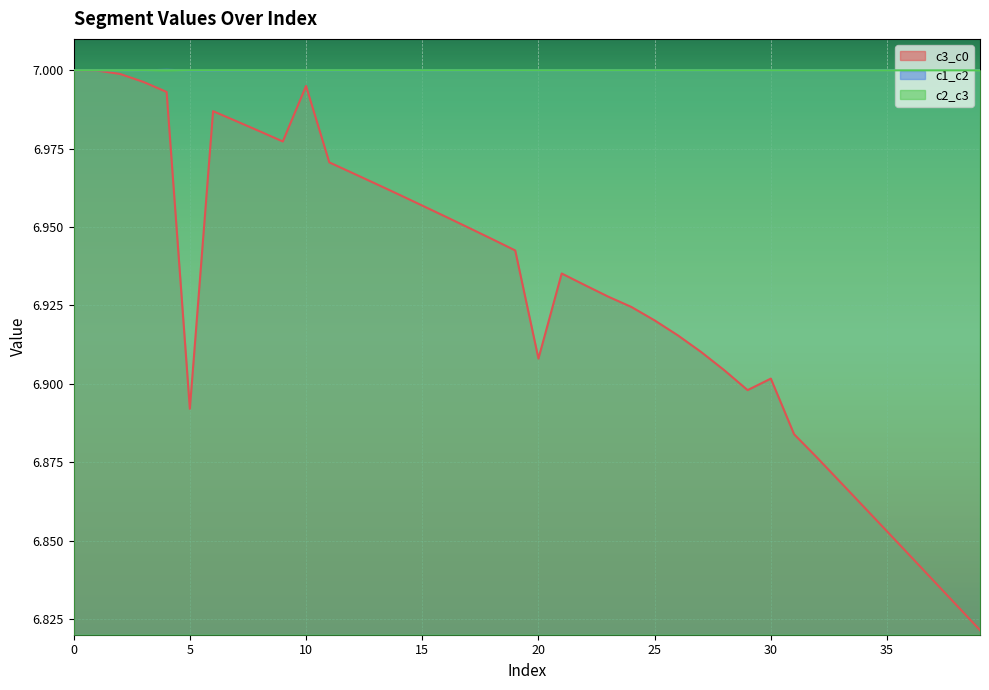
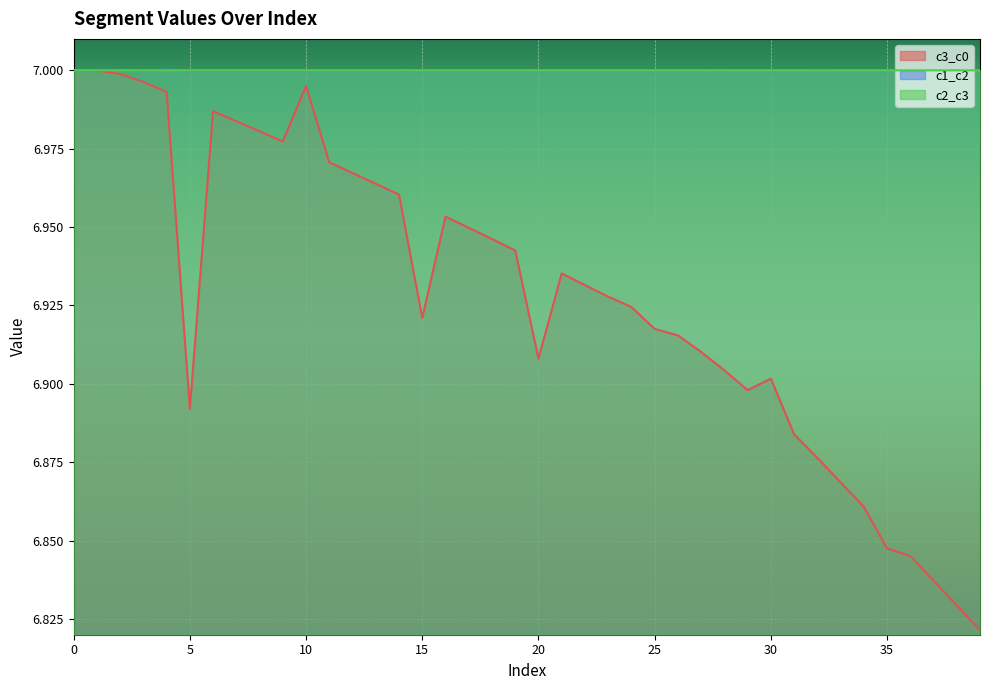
c3_c0, 15: 6.957 -> 6.921
c3_c0, 25: 6.920 -> 6.918
c3_c0, 35: 6.853 -> 6.848
